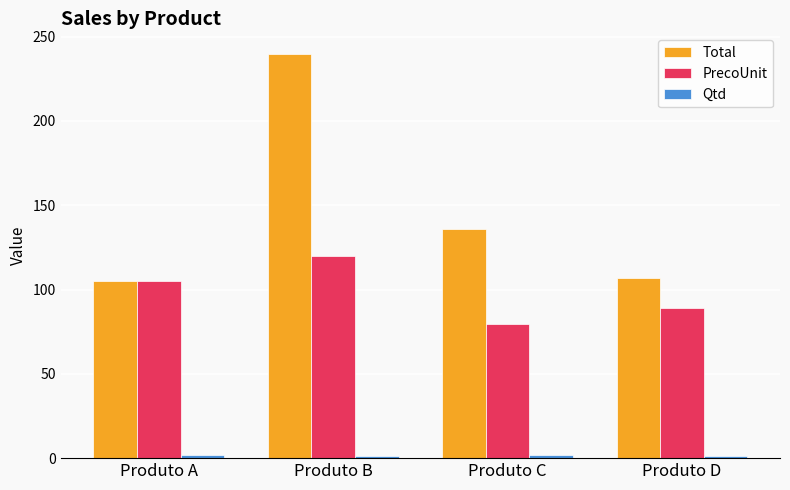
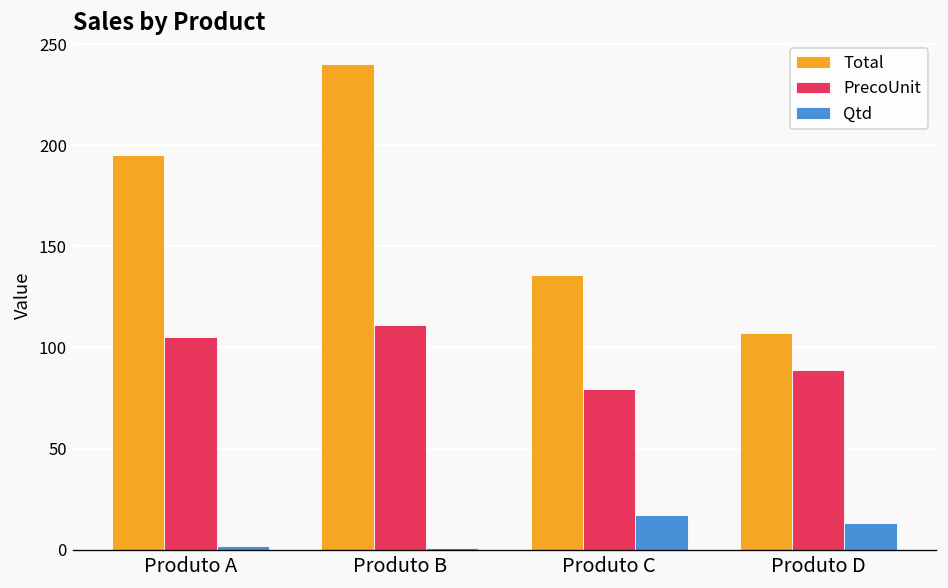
Total, Produto A: 105 -> 195
PrecoUnit, Produto B: 120 -> 111
Qtd, Produto C: 2 -> 17
Qtd, Produto D: 1 -> 13
